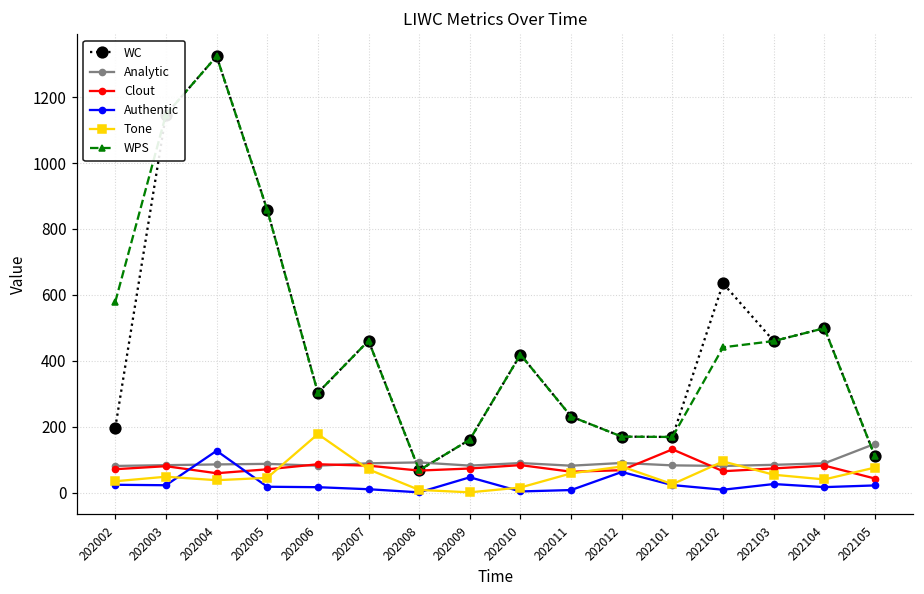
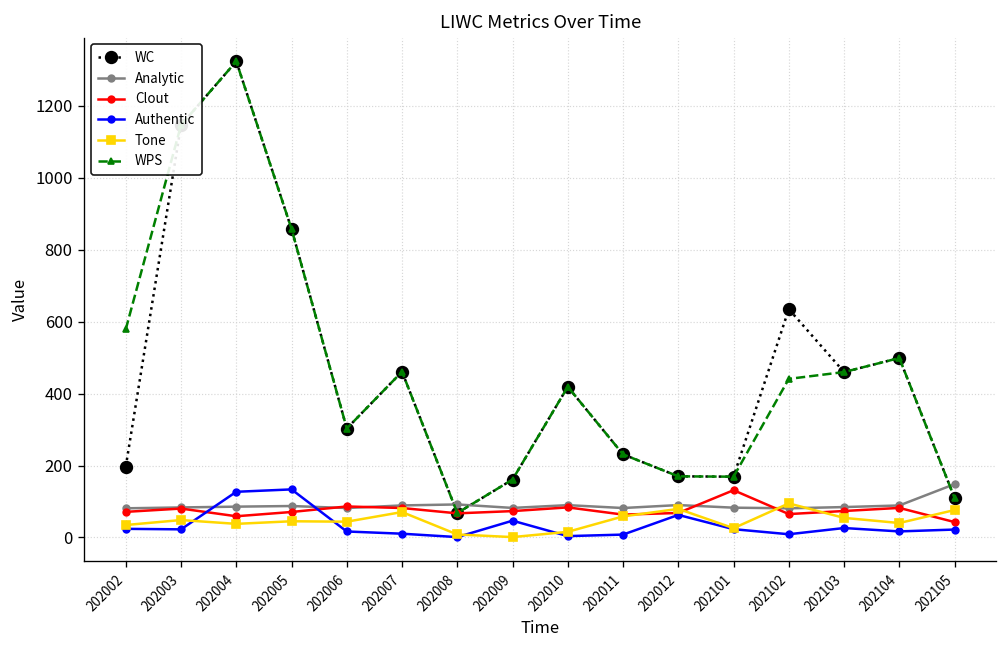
Authentic, 202005: 20 -> 130
Tone, 202006: 180 -> 40
